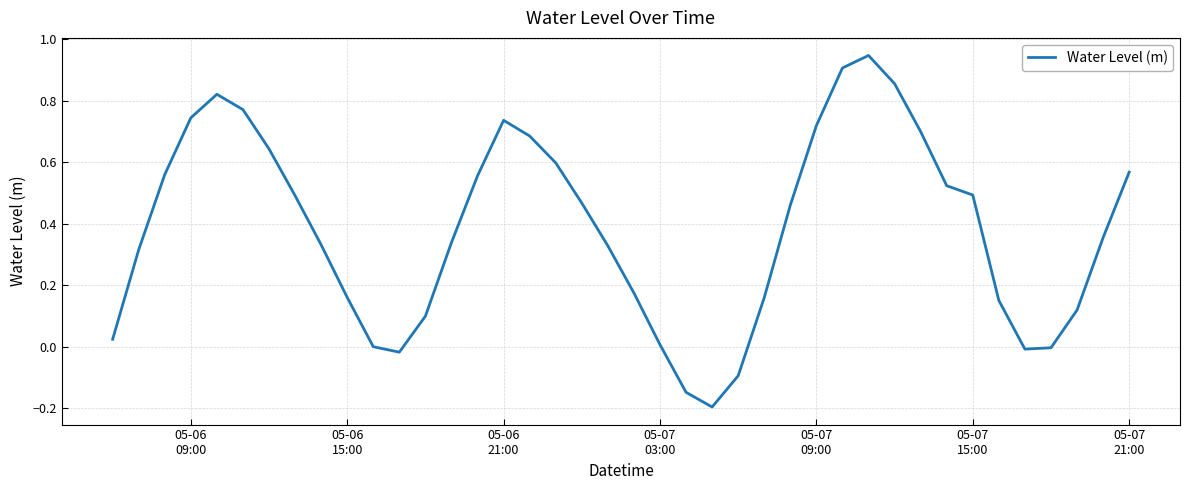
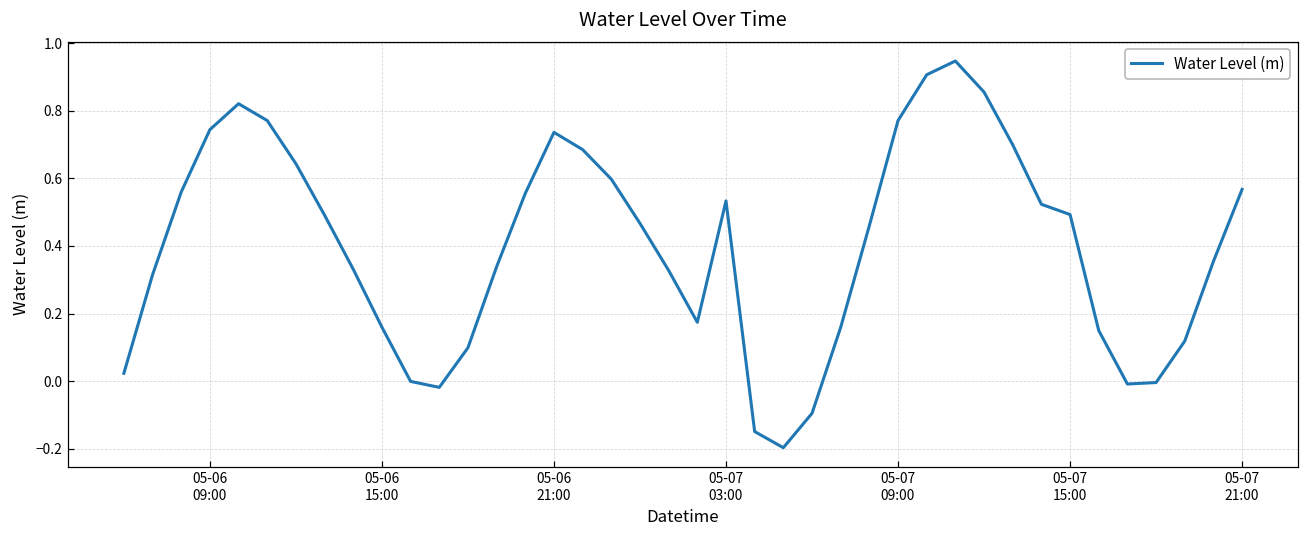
05-07 03:00: 0.01 -> 0.53
05-07 09:00: 0.72 -> 0.77
